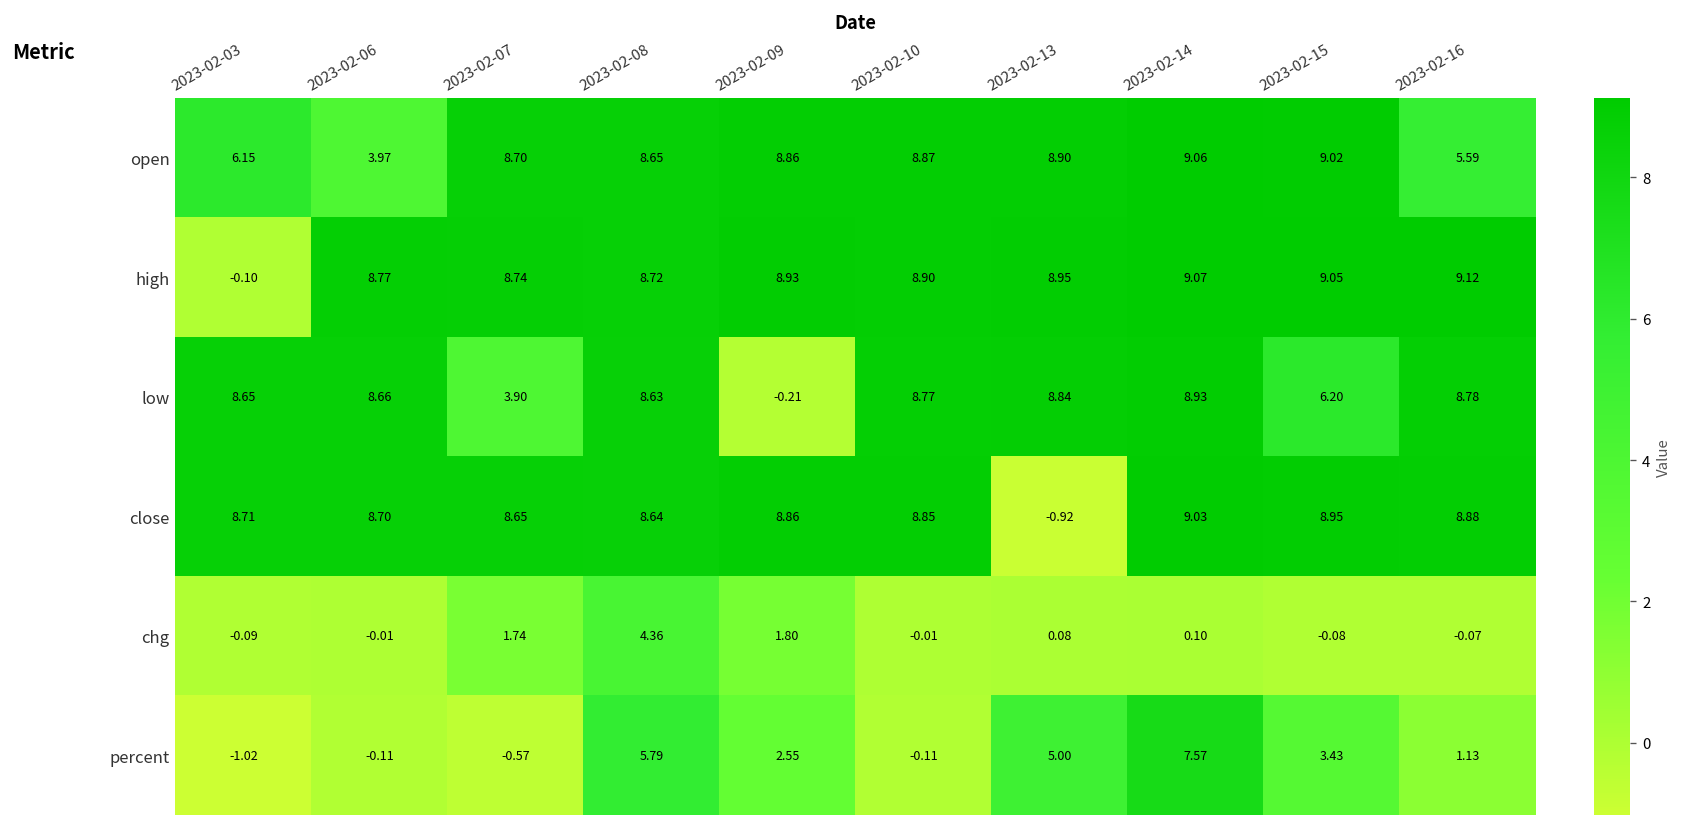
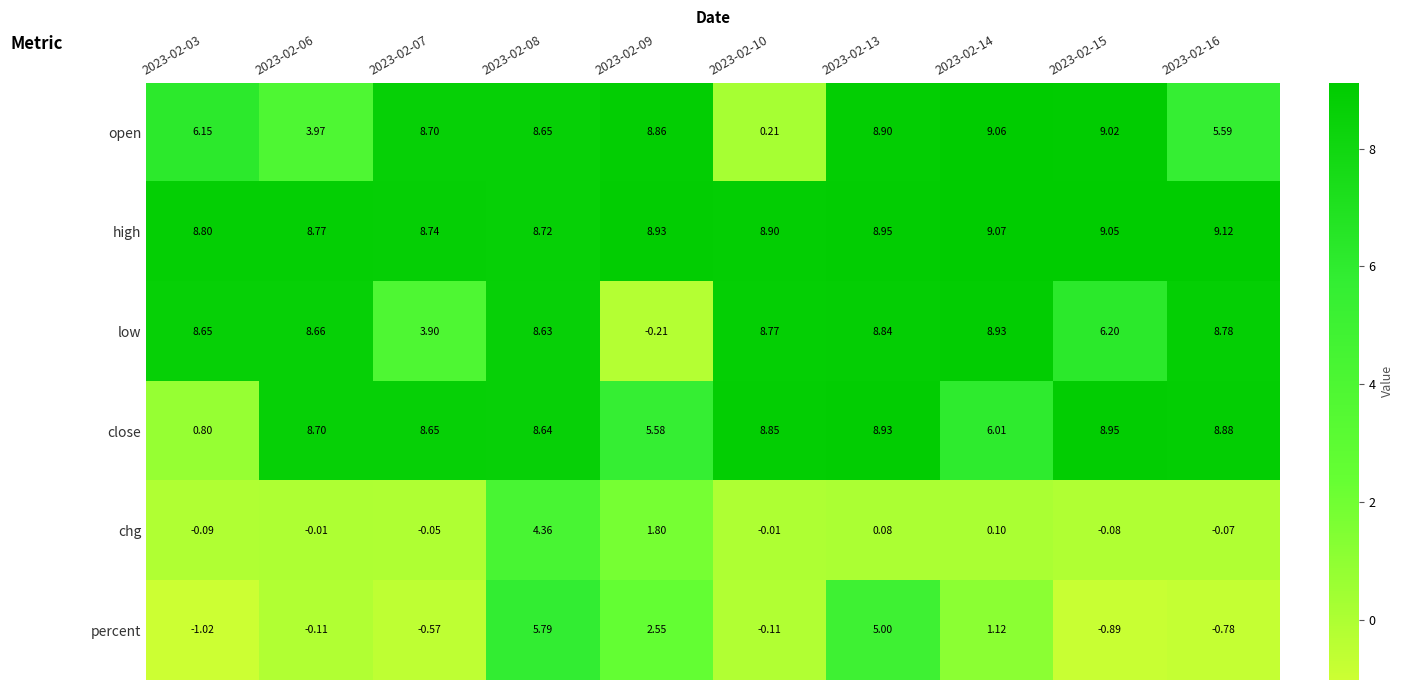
open, 2023-02-10: 8.87 -> 0.21
high, 2023-02-03: -0.10 -> 8.80
close, 2023-02-03: 8.71 -> 0.80
close, 2023-02-09: 8.86 -> 5.58
close, 2023-02-13: -0.92 -> 8.93
close, 2023-02-14: 9.03 -> 6.01
chg, 2023-02-07: 1.74 -> -0.05
percent, 2023-02-14: 7.57 -> 1.12
percent, 2023-02-15: 3.43 -> -0.89
percent, 2023-02-16: 1.13 -> -0.78
